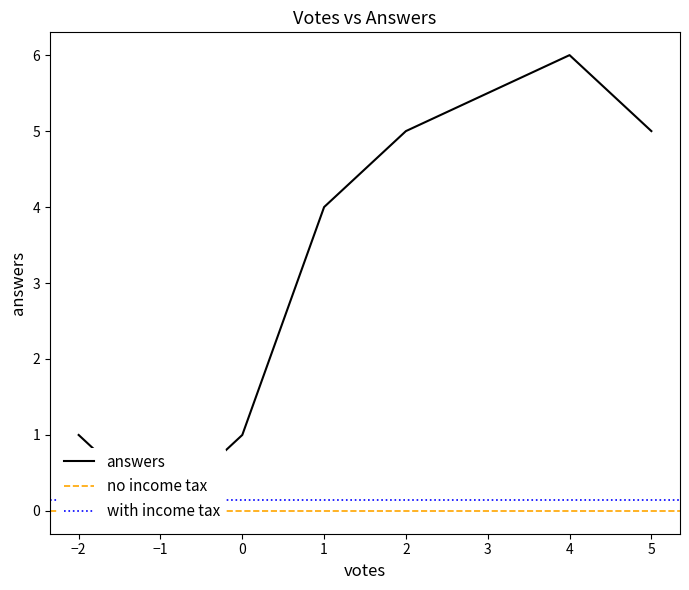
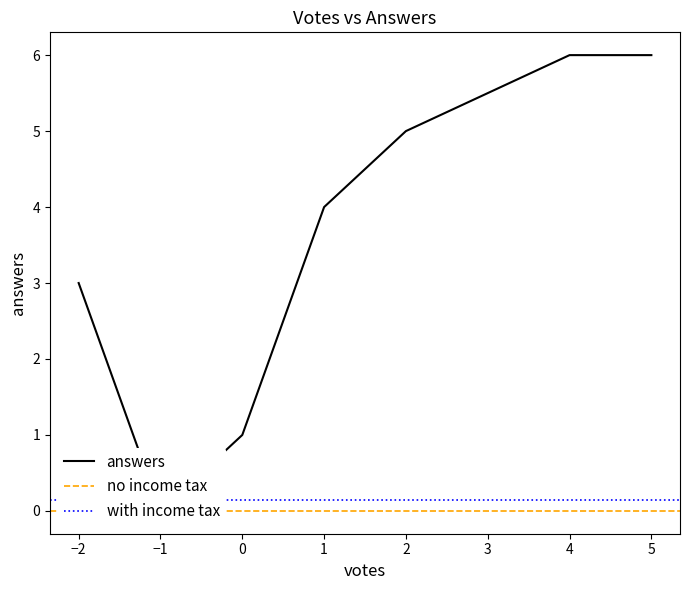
−2: 1 -> 3
5: 5 -> 6
